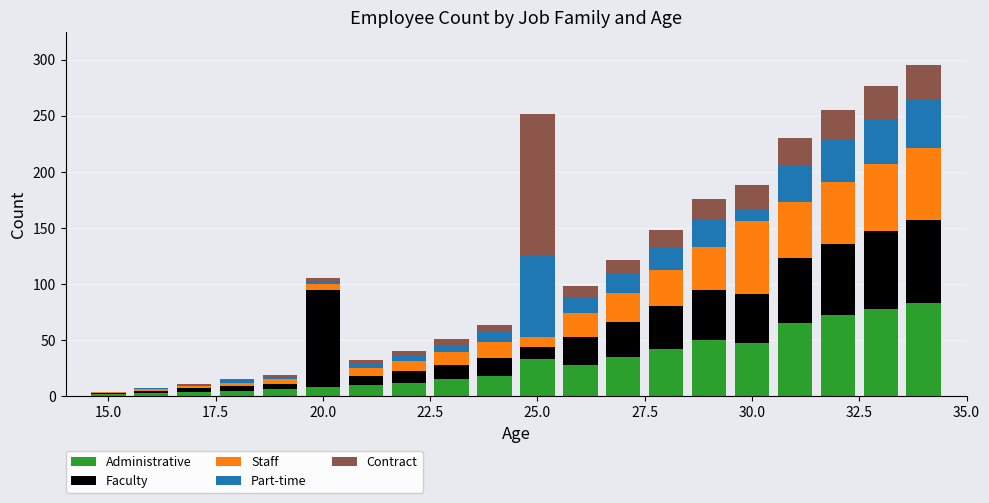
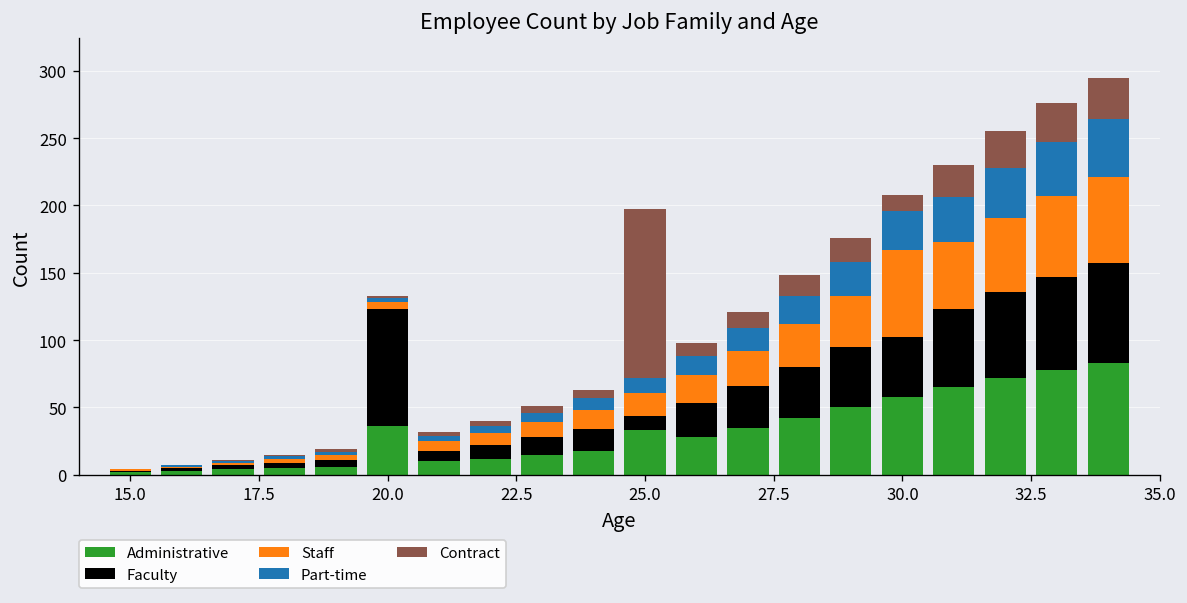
Administrative, 20.0: 8 -> 36
Staff, 25.0: 9 -> 17
Part-time, 25.0: 73 -> 11
Administrative, 30.0: 47 -> 58
Part-time, 30.0: 11 -> 29
Contract, 30.0: 21 -> 12
